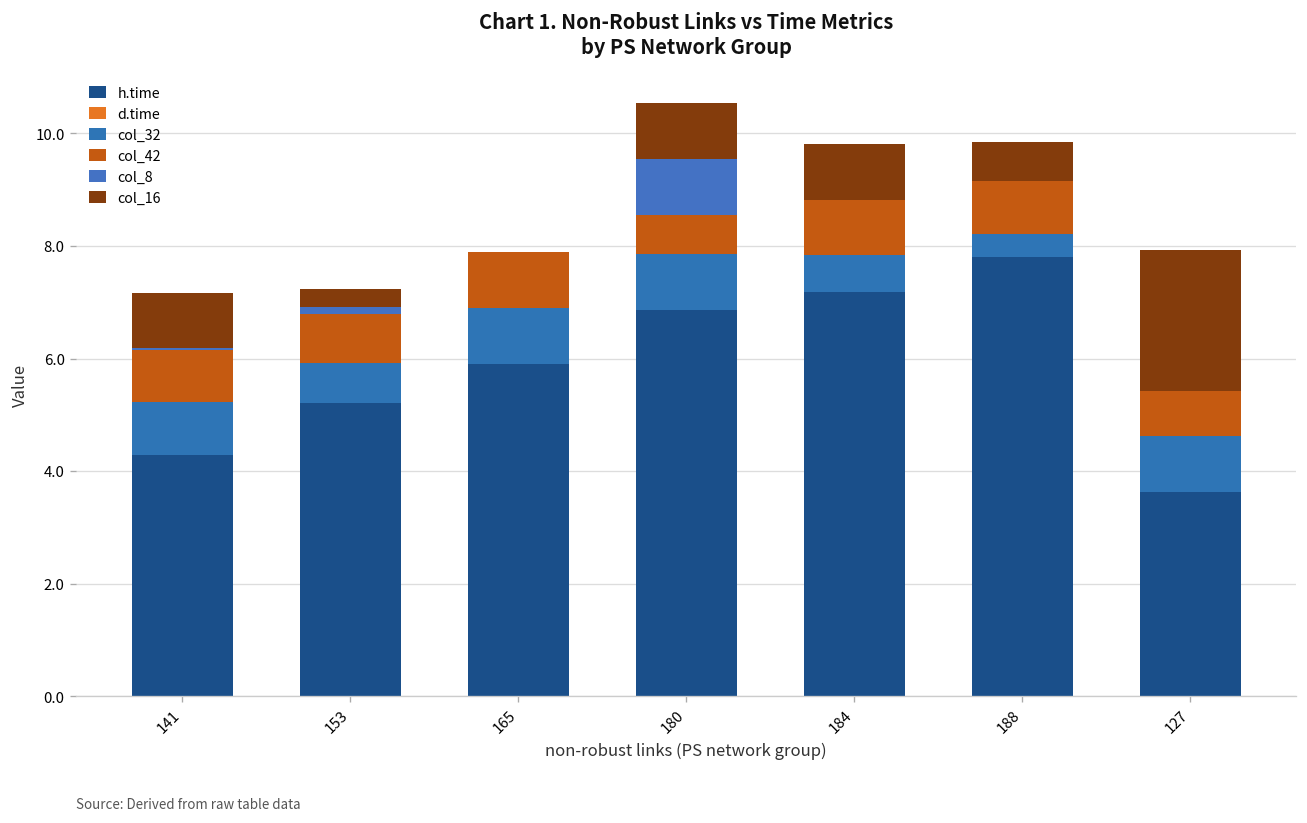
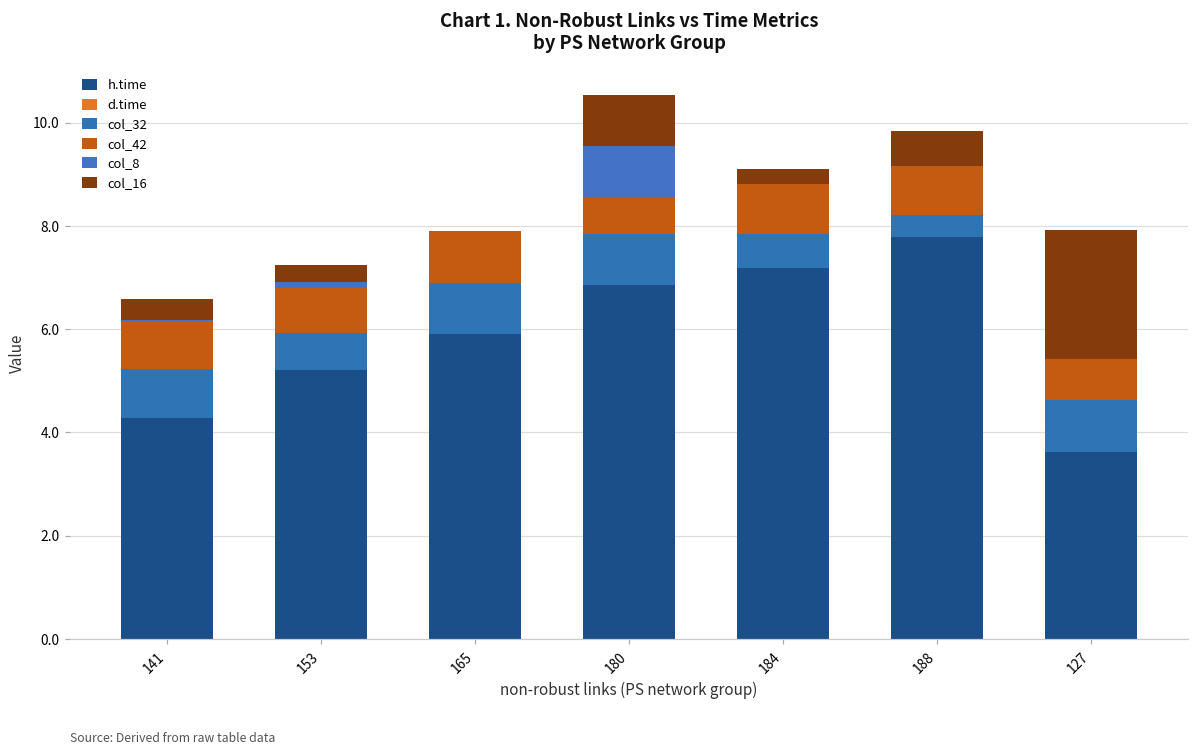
col_16, 141: 1.0 -> 0.4
col_16, 184: 1.0 -> 0.3
